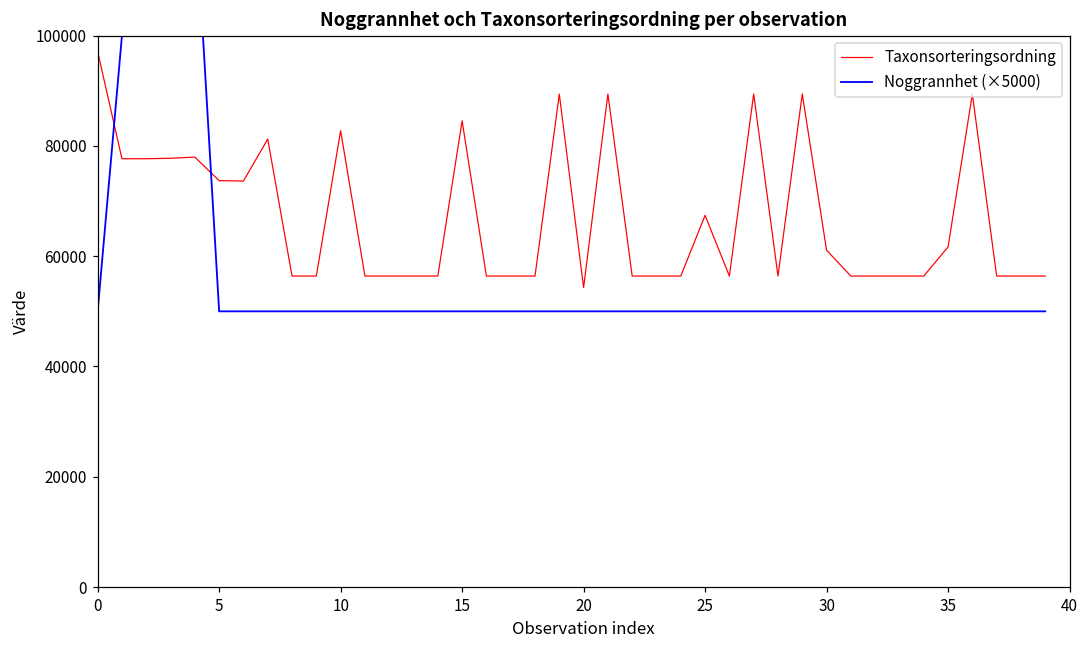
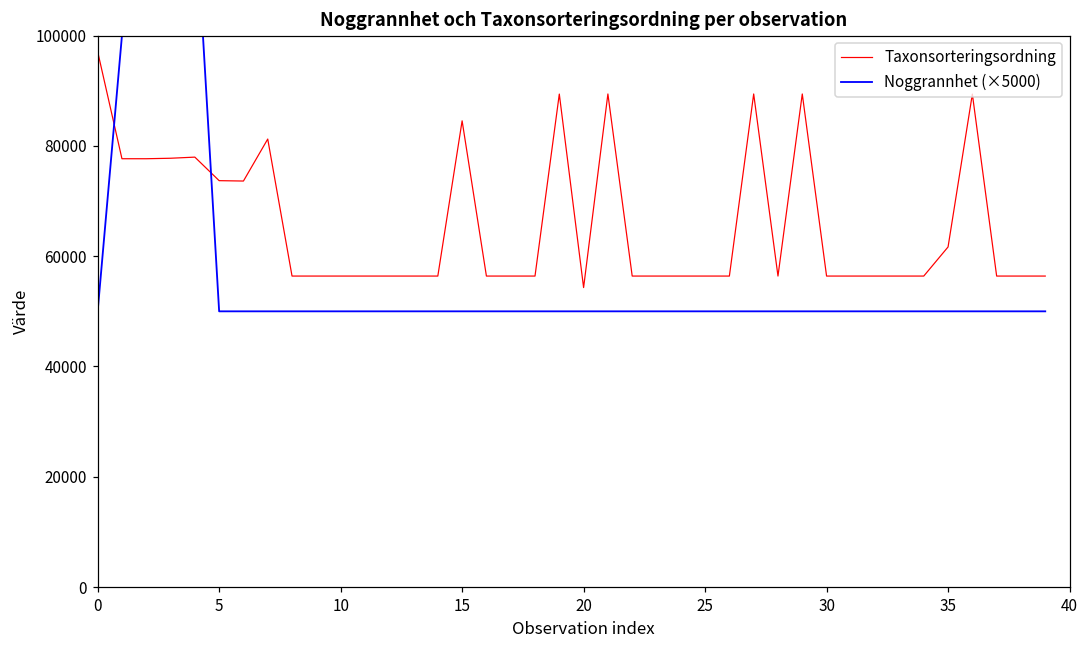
Taxonsorteringsordning, 10: 83000 -> 56000
Taxonsorteringsordning, 25: 67000 -> 56000
Taxonsorteringsordning, 30: 61000 -> 56000
